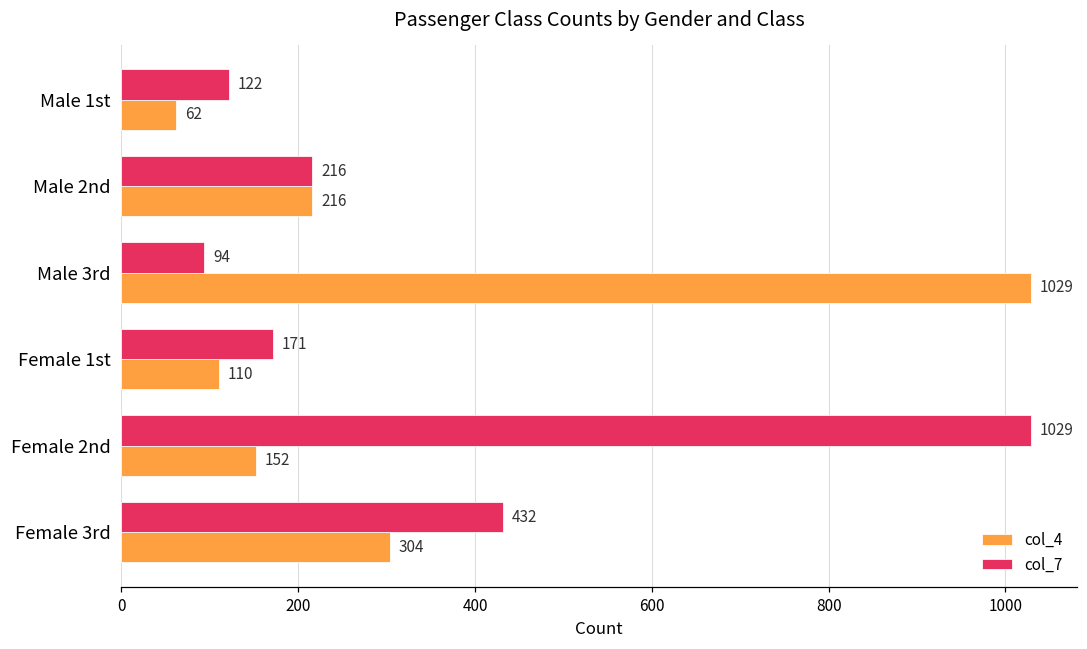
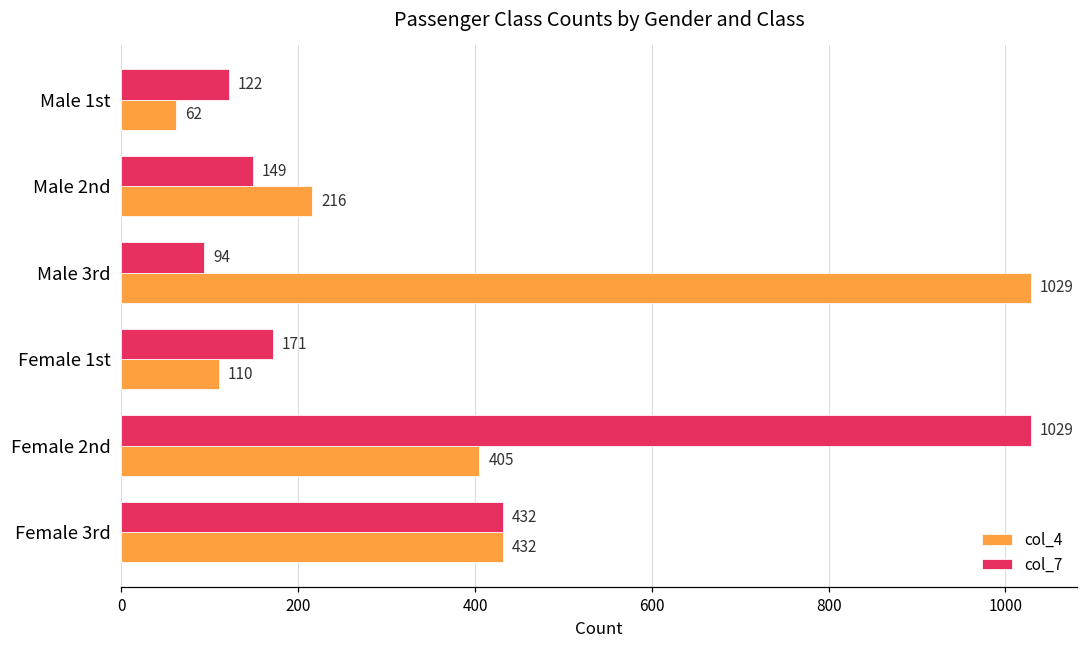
col_7, Male 2nd: 216 -> 149
col_4, Female 2nd: 152 -> 405
col_4, Female 3rd: 304 -> 432
